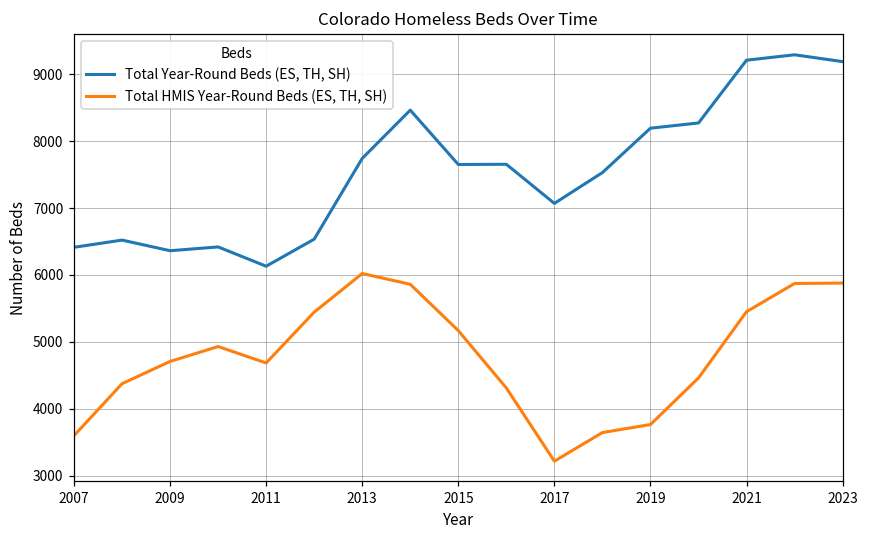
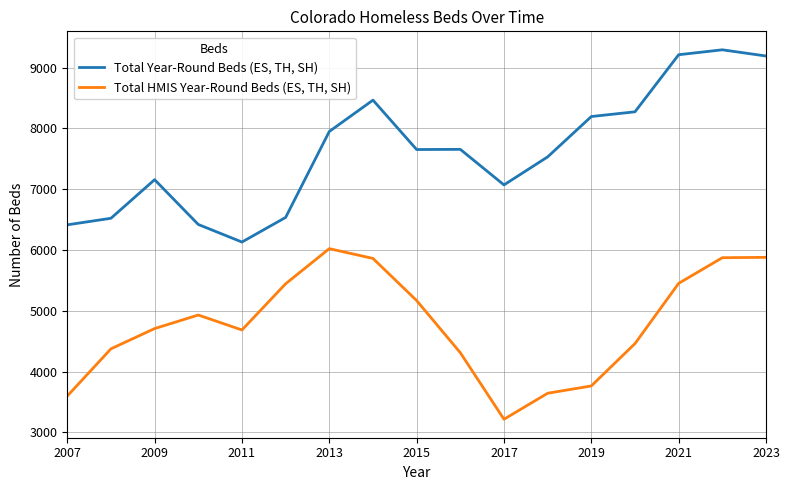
Total Year-Round Beds (ES, TH, SH), 2009: 6400 -> 7200
Total Year-Round Beds (ES, TH, SH), 2013: 7700 -> 8000
